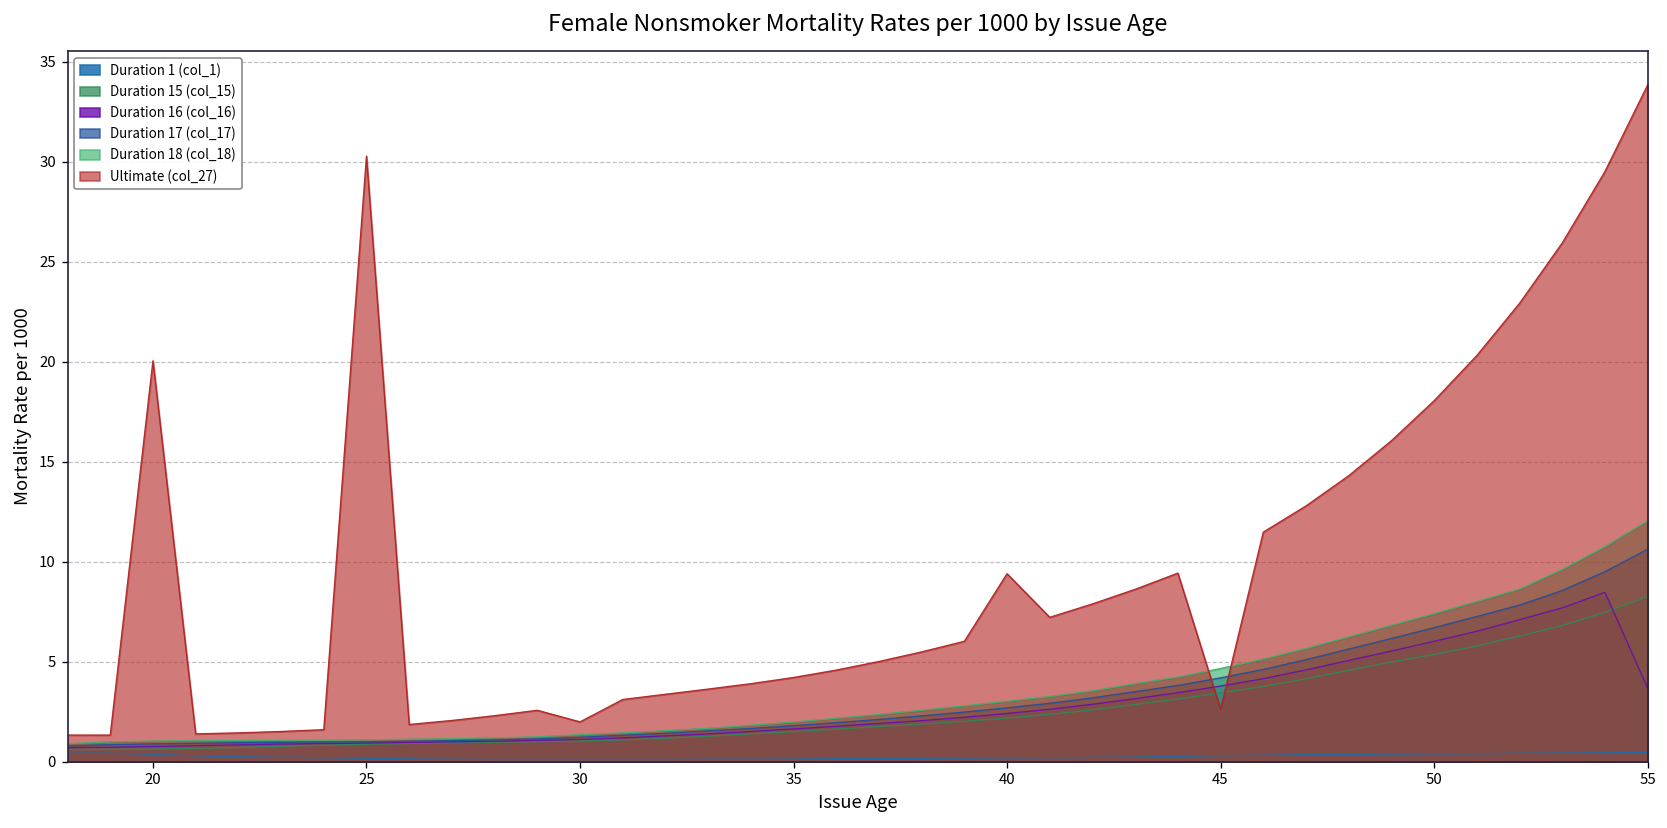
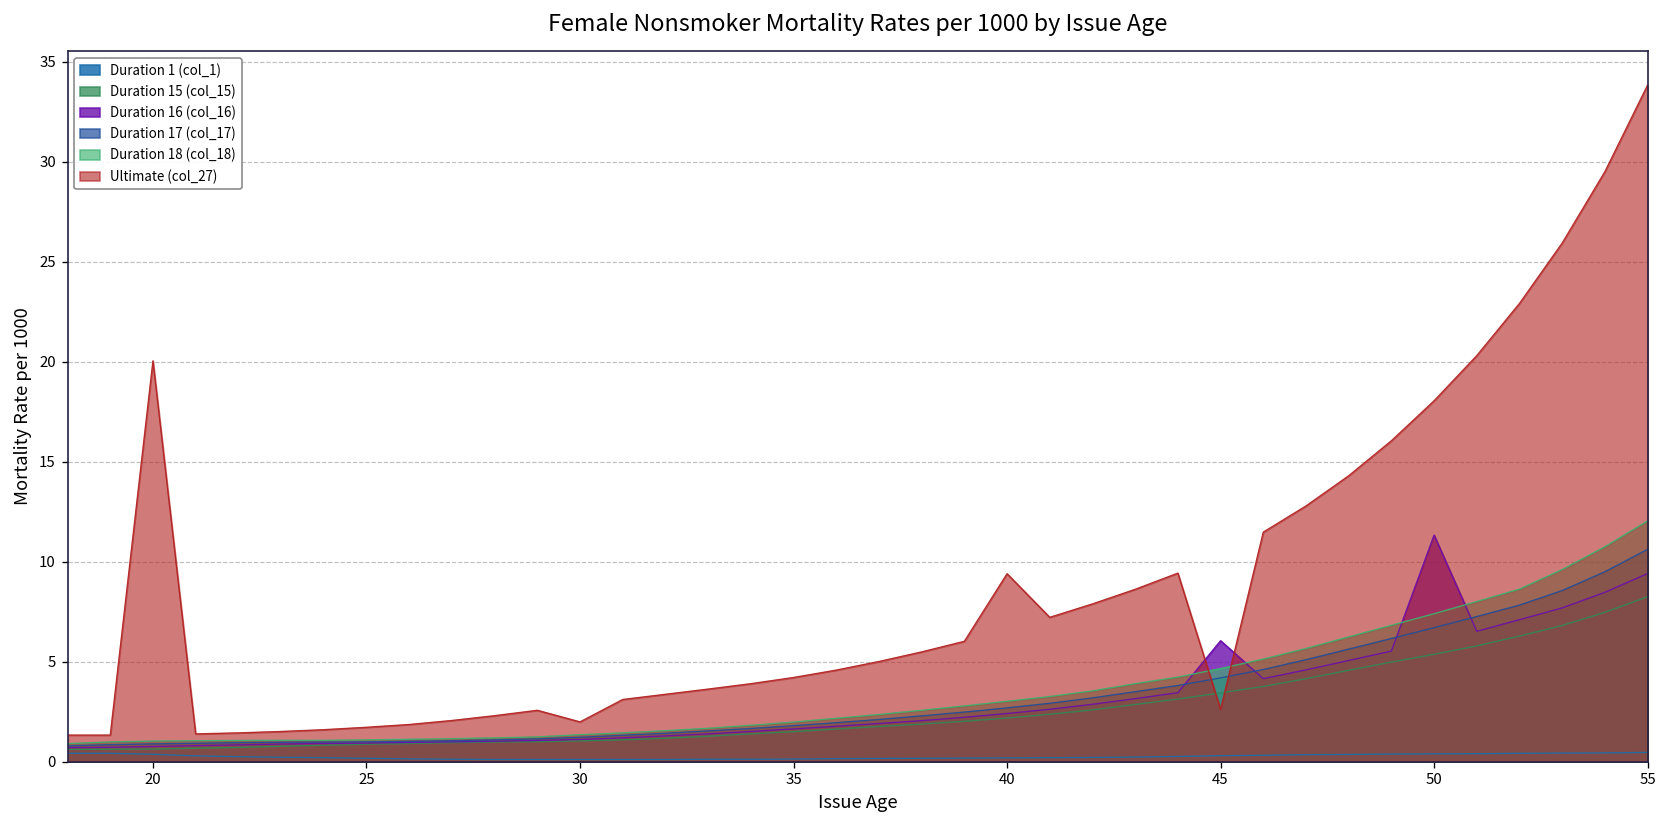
Ultimate (col_27), 25: 30.3 -> 1.7
Duration 16 (col_16), 45: 3.8 -> 6.1
Duration 16 (col_16), 50: 6.0 -> 11.3
Duration 16 (col_16), 55: 3.7 -> 9.4
